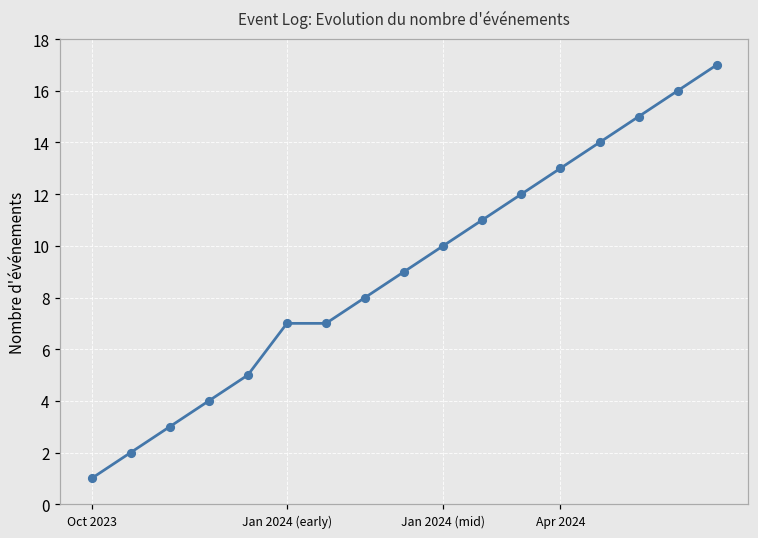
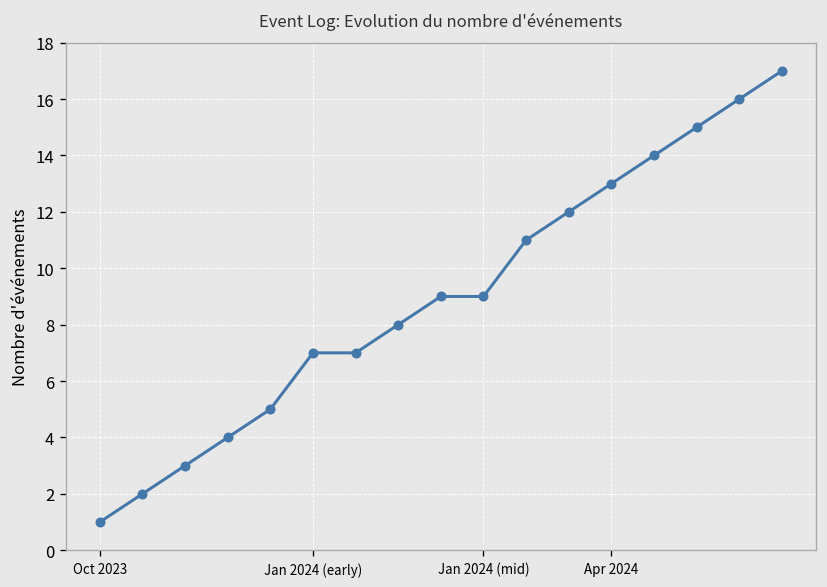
Jan 2024 (mid): 10 -> 9
